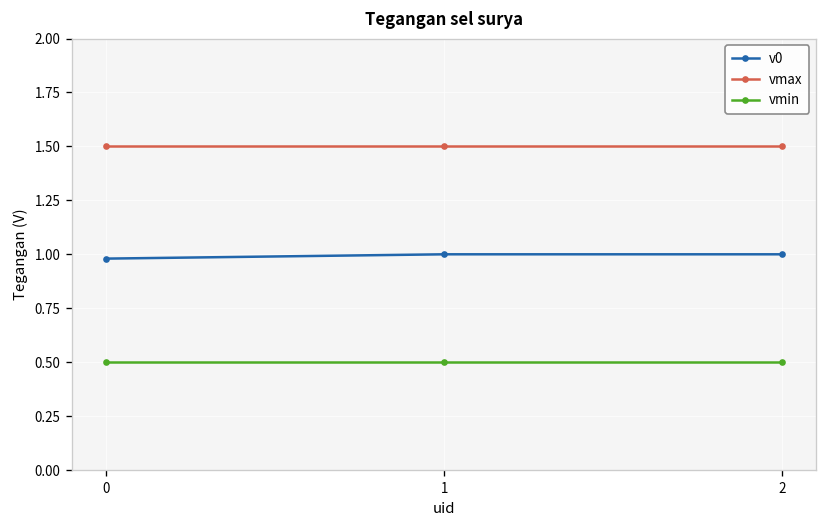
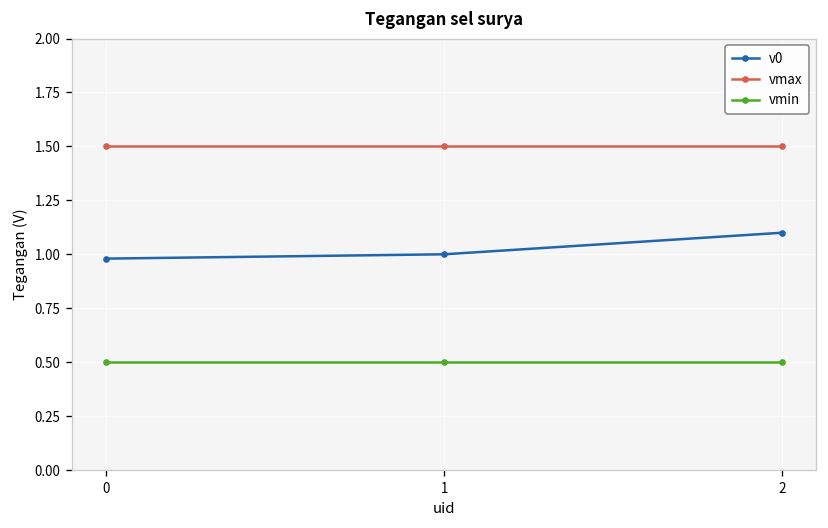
v0, 2: 1.0 -> 1.1
